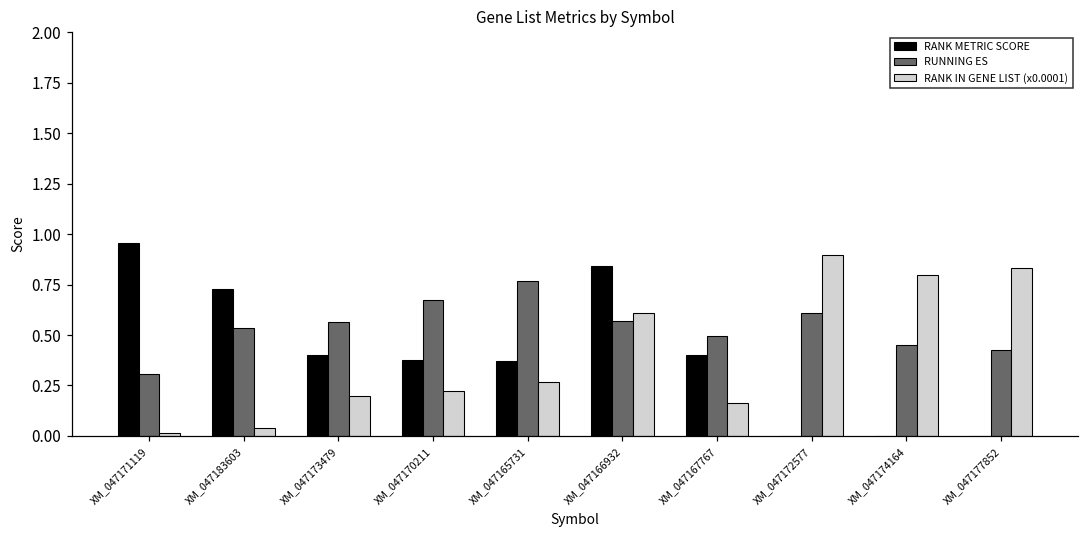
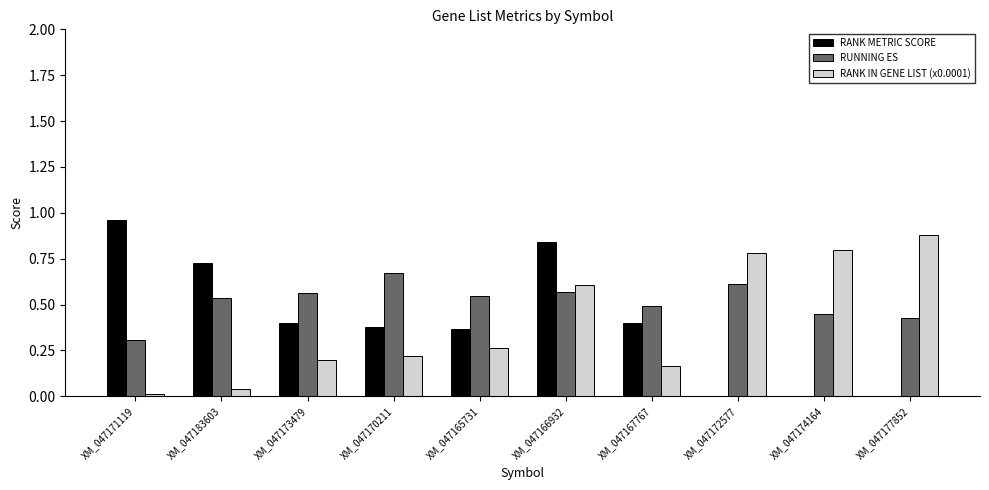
RUNNING ES, XM_047165731: 0.77 -> 0.55
RANK IN GENE LIST (x0.0001), XM_047172577: 0.90 -> 0.78
RANK IN GENE LIST (x0.0001), XM_047177852: 0.83 -> 0.88
